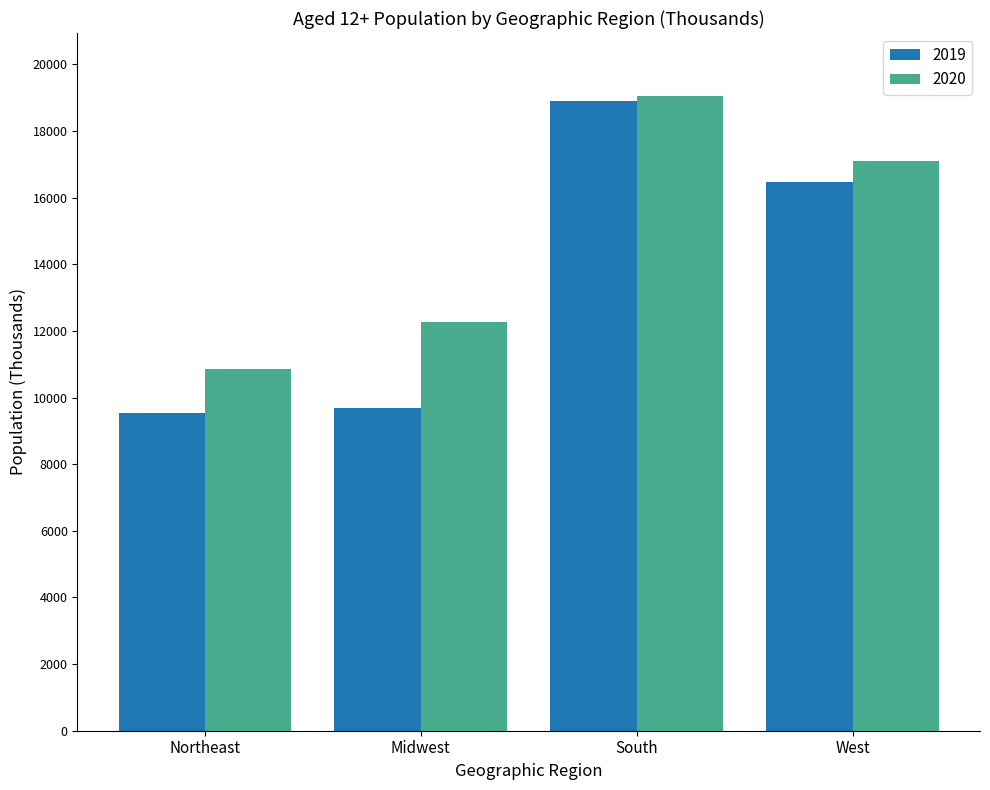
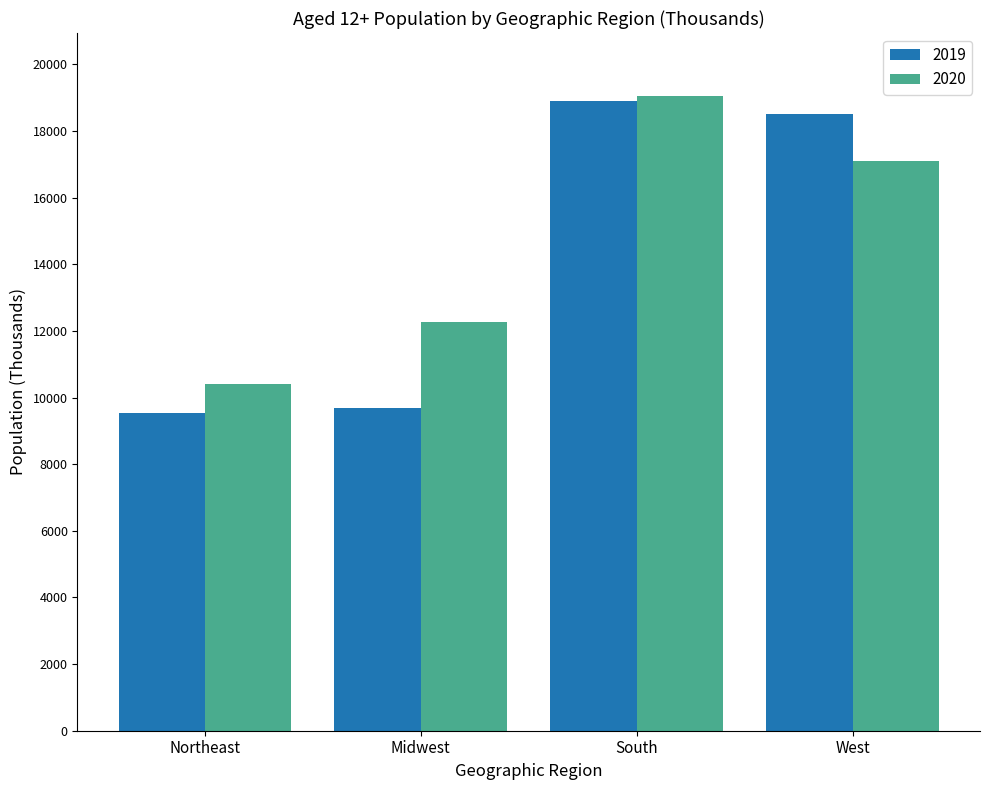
2020, Northeast: 10900 -> 10400
2019, West: 16500 -> 18500
